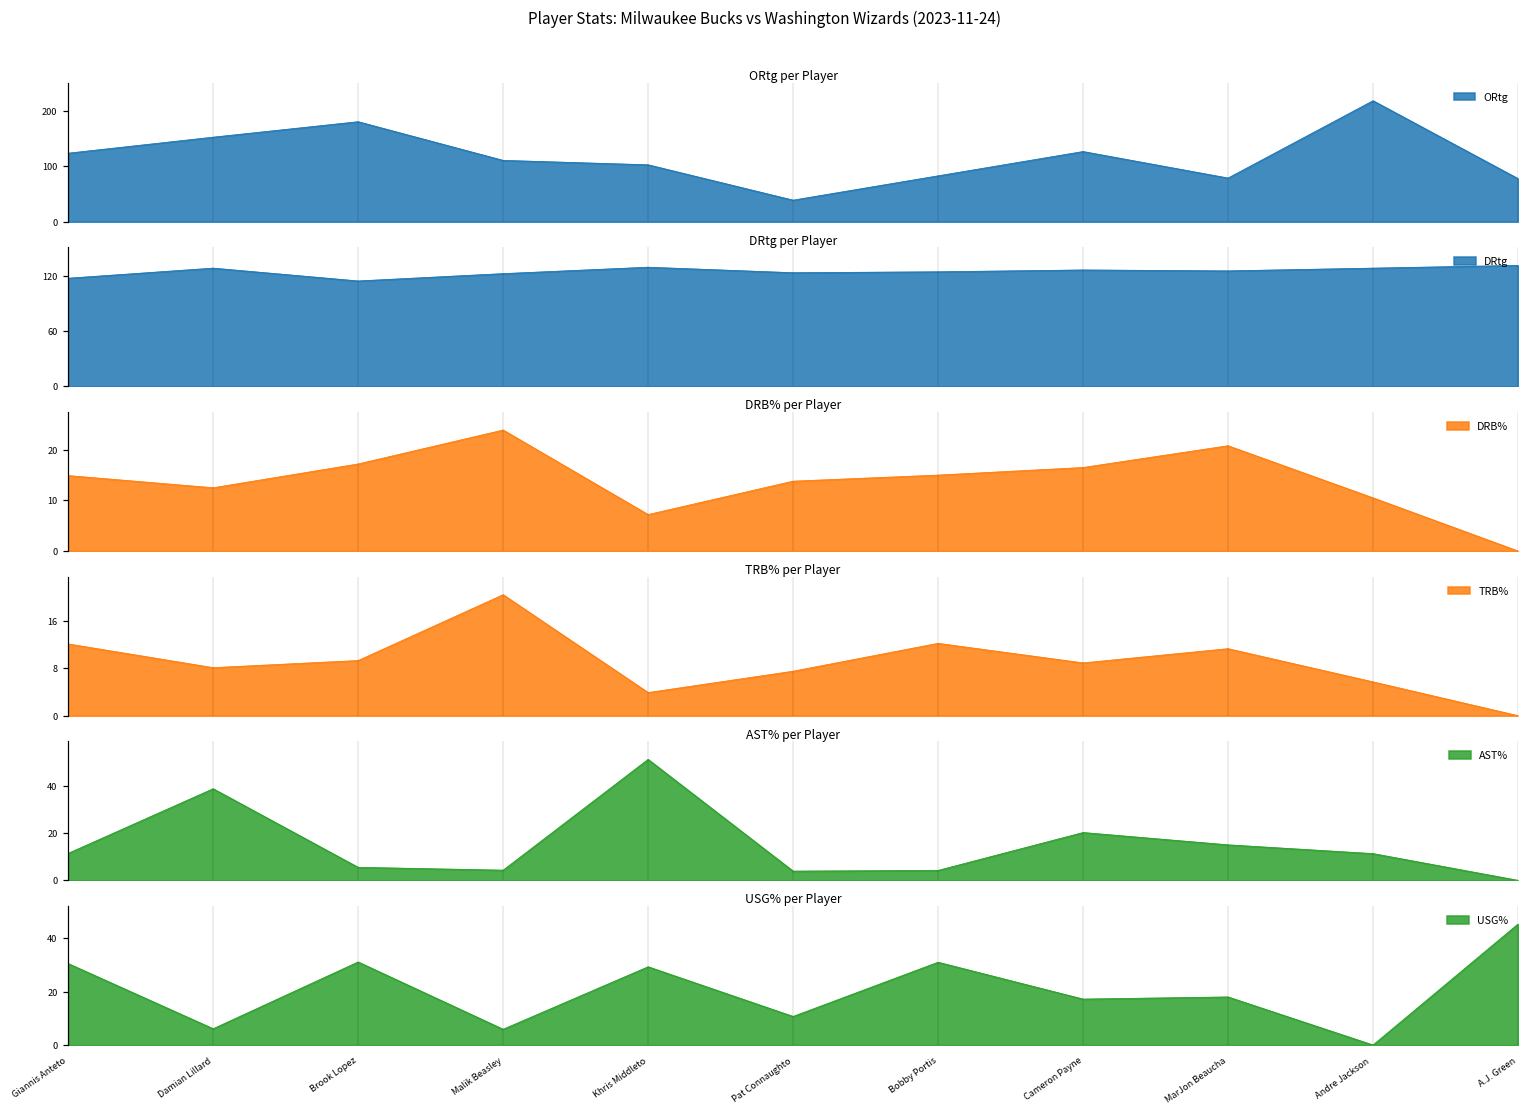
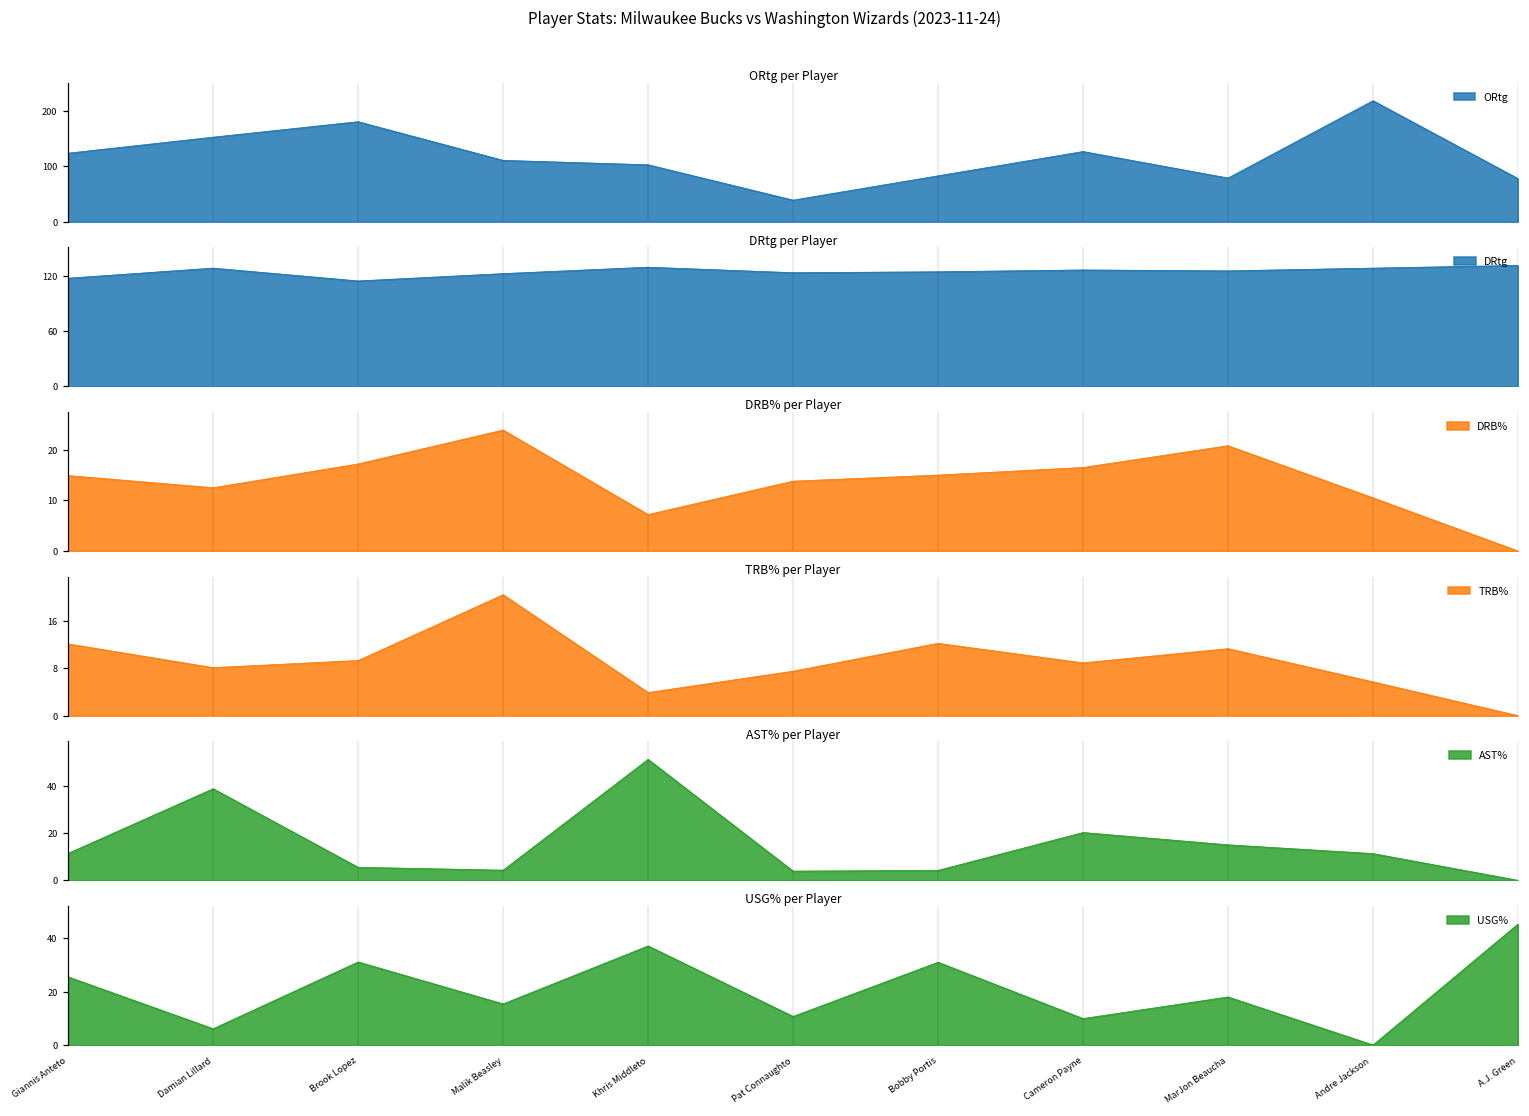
USG% per Player, Giannis Anteto: 31 -> 26
USG% per Player, Malik Beasley: 6 -> 15
USG% per Player, Khris Middleto: 29 -> 37
USG% per Player, Cameron Payne: 17 -> 10
